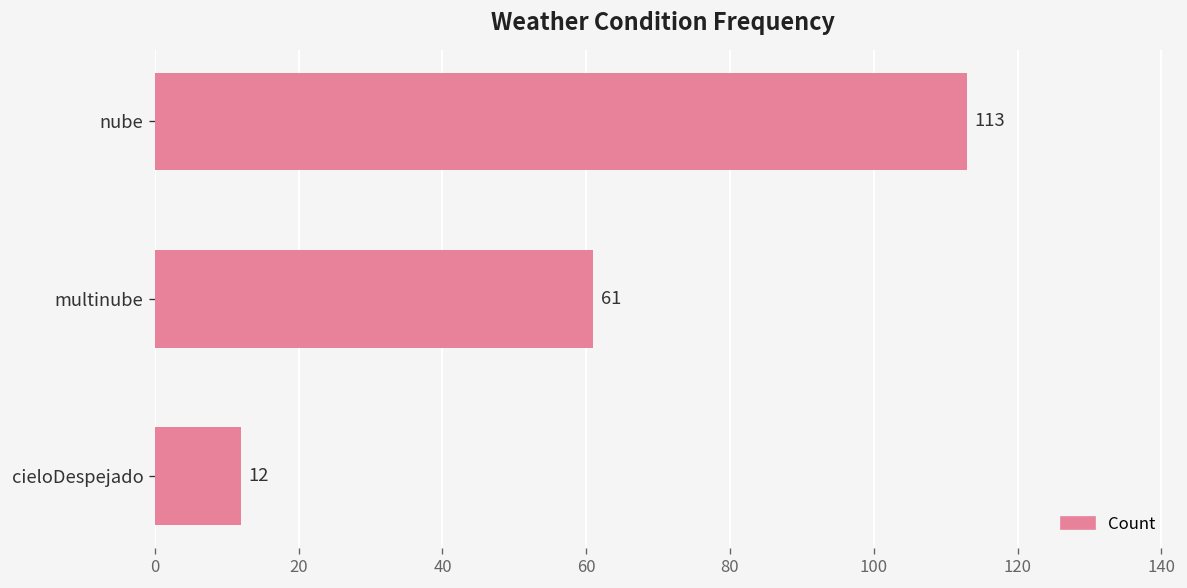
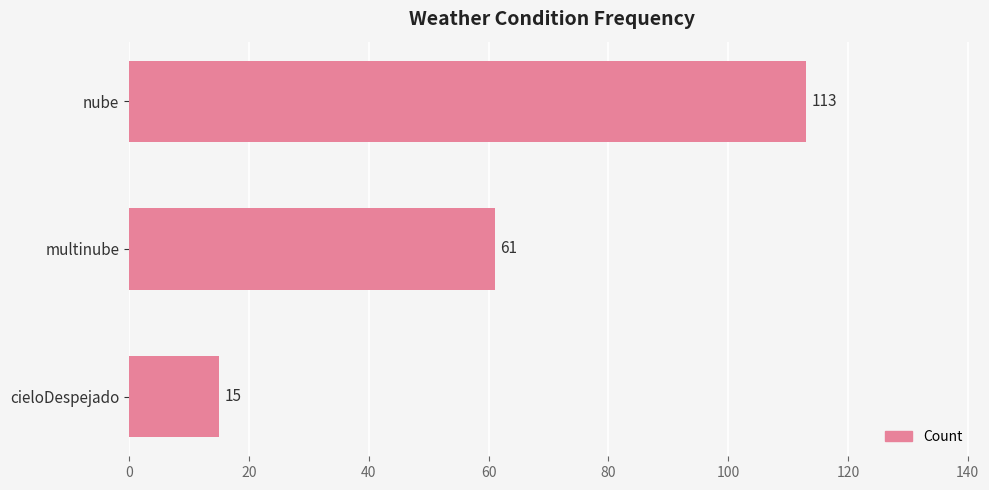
cieloDespejado: 12 -> 15
